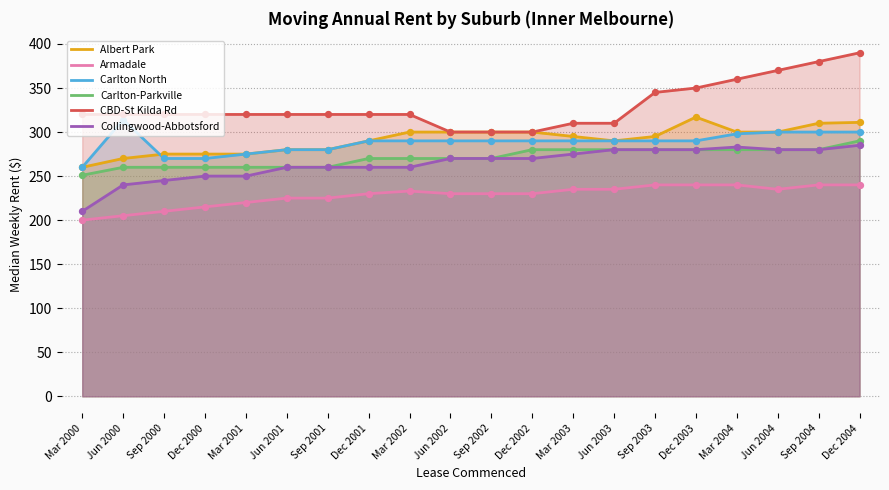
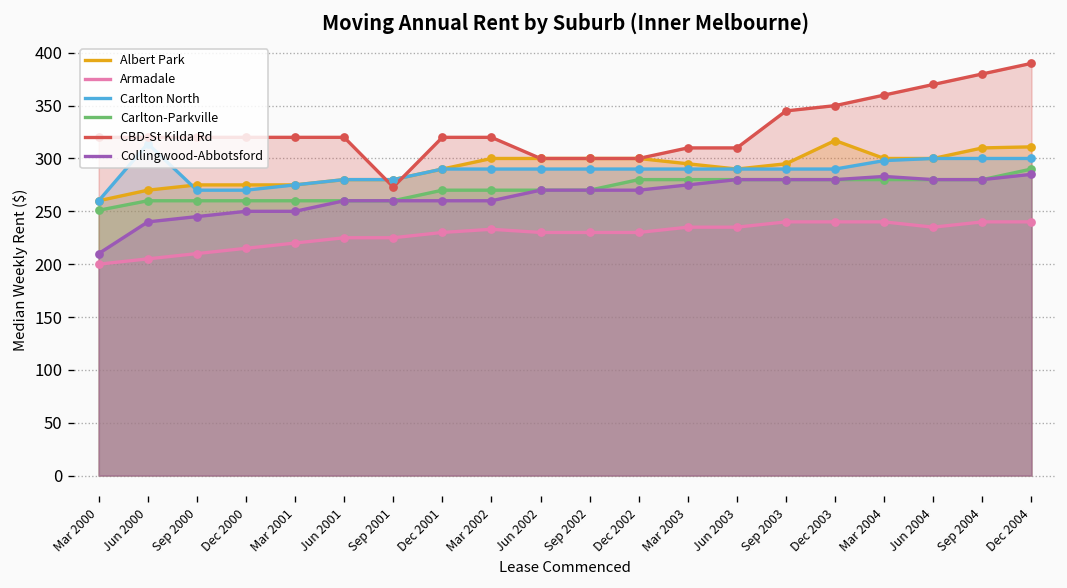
CBD-St Kilda Rd, Sep 2001: 320 -> 270
